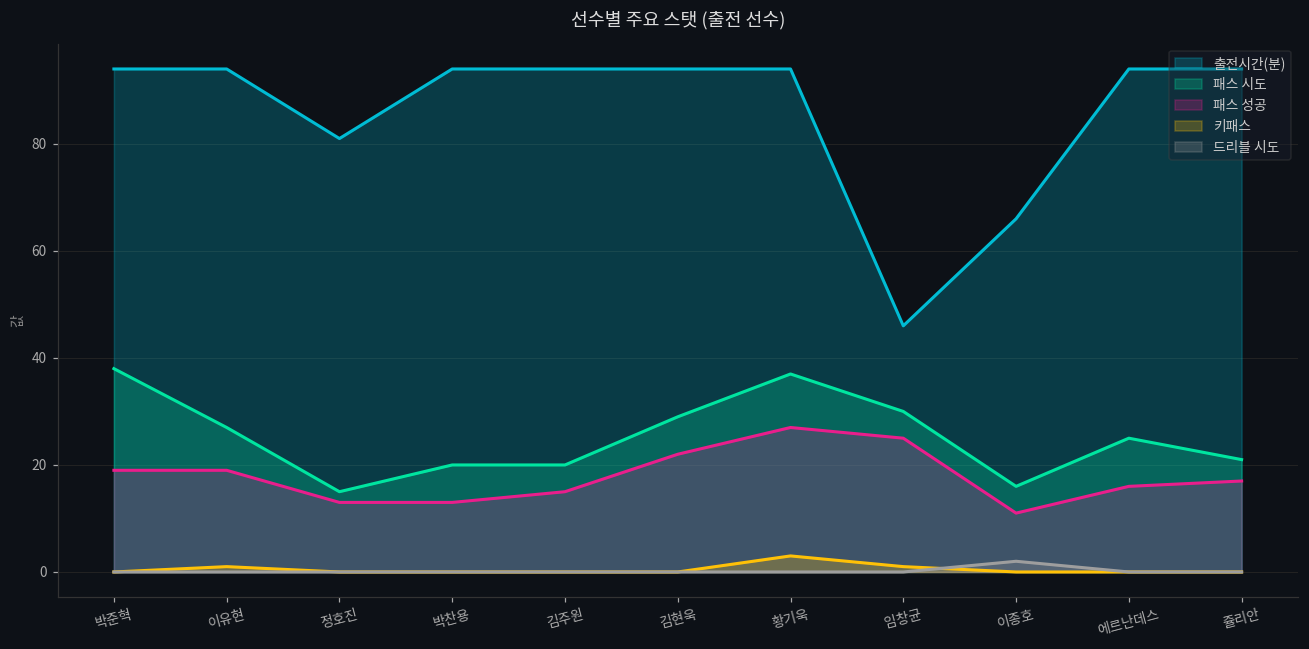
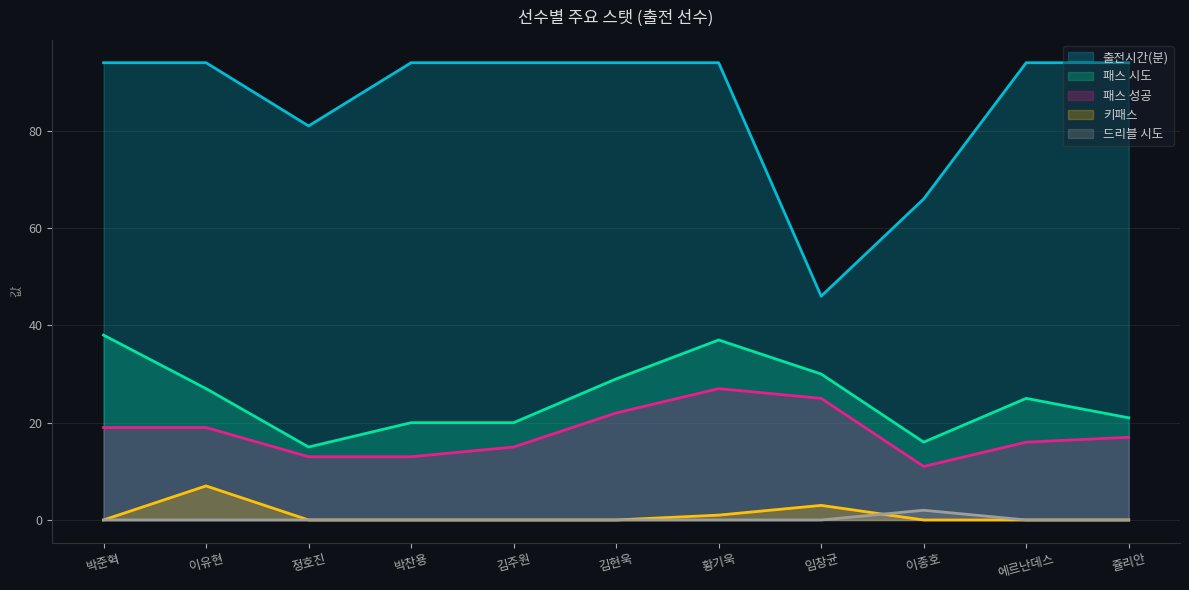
키패스, 이유현: 1 -> 7
키패스, 황기욱: 3 -> 1
키패스, 임창균: 1 -> 3
